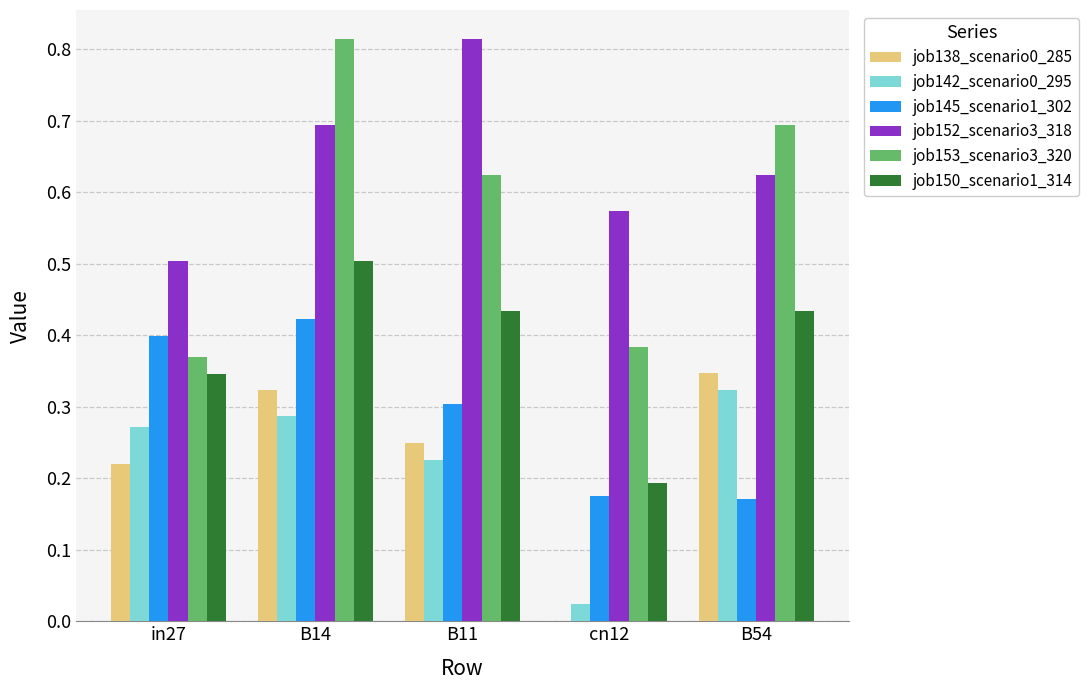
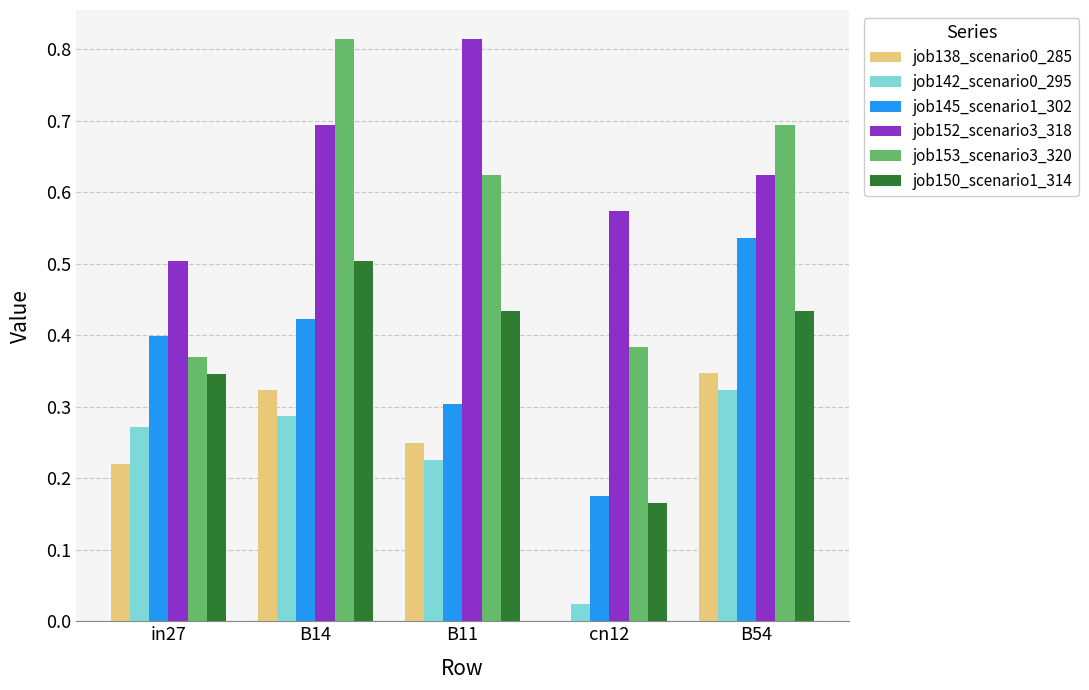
job150_scenario1_314, cn12: 0.19 -> 0.17
job145_scenario1_302, B54: 0.17 -> 0.54
